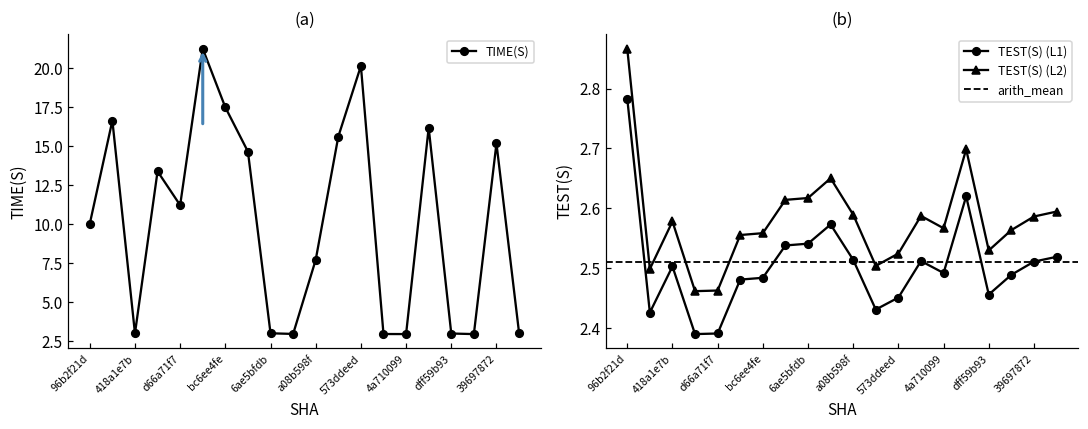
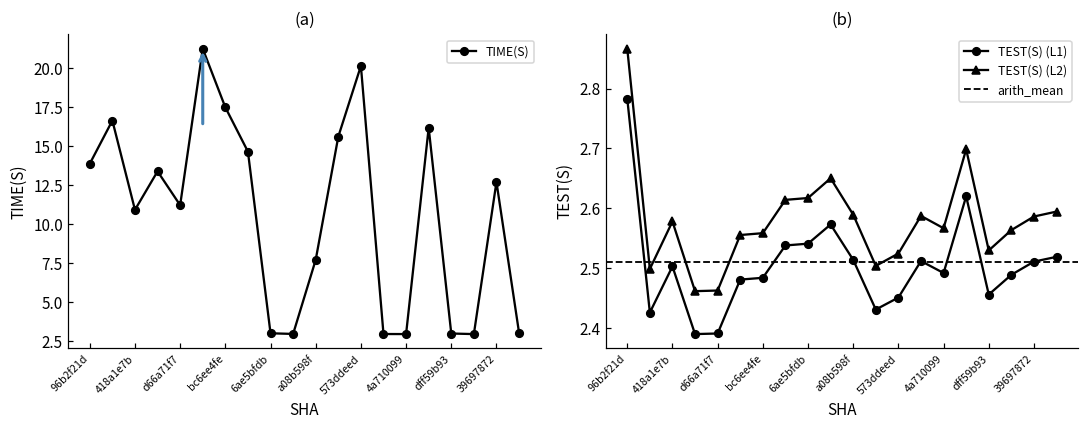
(a), 96b2f21d: 10.0 -> 13.9
(a), 418a1e7b: 3.0 -> 10.9
(a), 39697872: 15.2 -> 12.7
